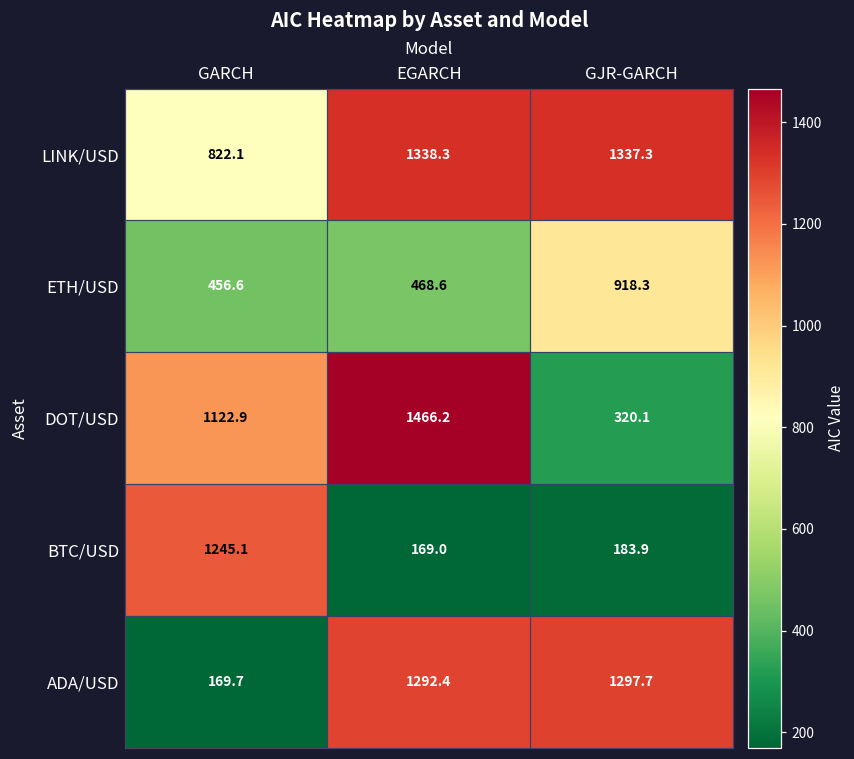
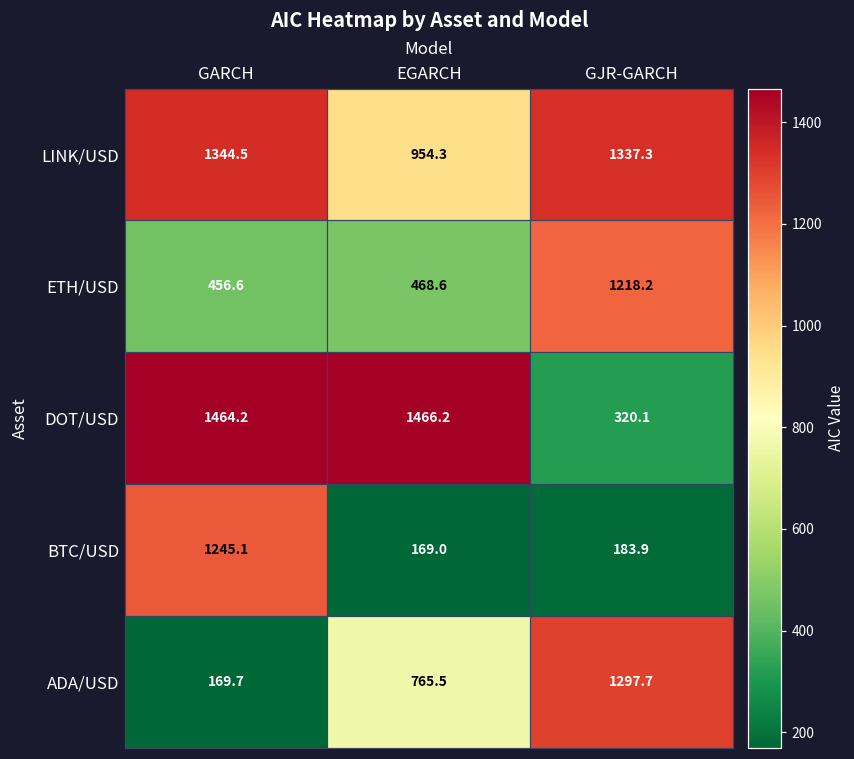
LINK/USD, GARCH: 822.1 -> 1344.5
LINK/USD, EGARCH: 1338.3 -> 954.3
ETH/USD, GJR-GARCH: 918.3 -> 1218.2
DOT/USD, GARCH: 1122.9 -> 1464.2
ADA/USD, EGARCH: 1292.4 -> 765.5
